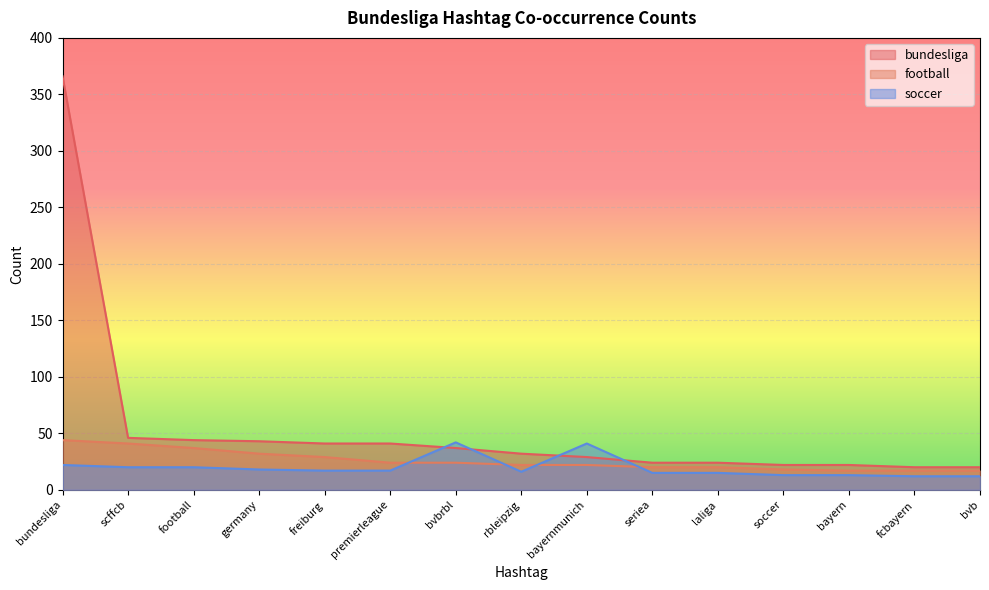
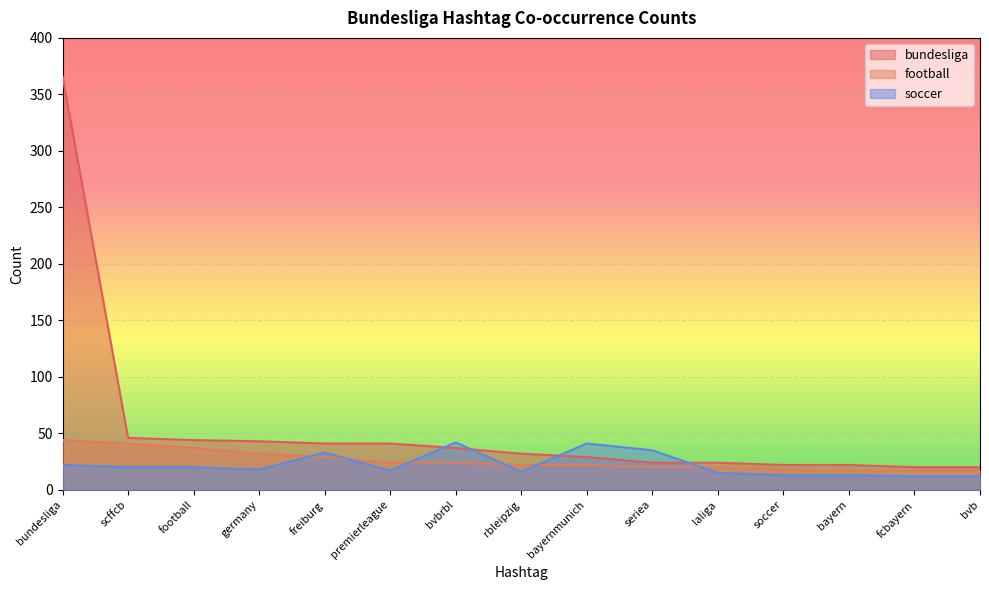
soccer, freiburg: 17 -> 33
soccer, seriea: 15 -> 35
